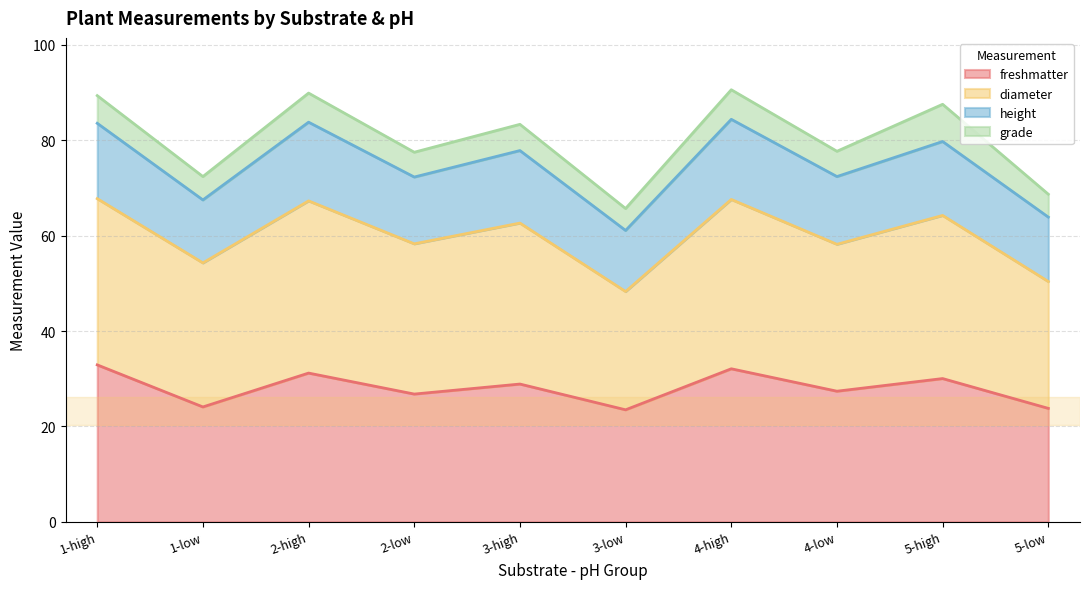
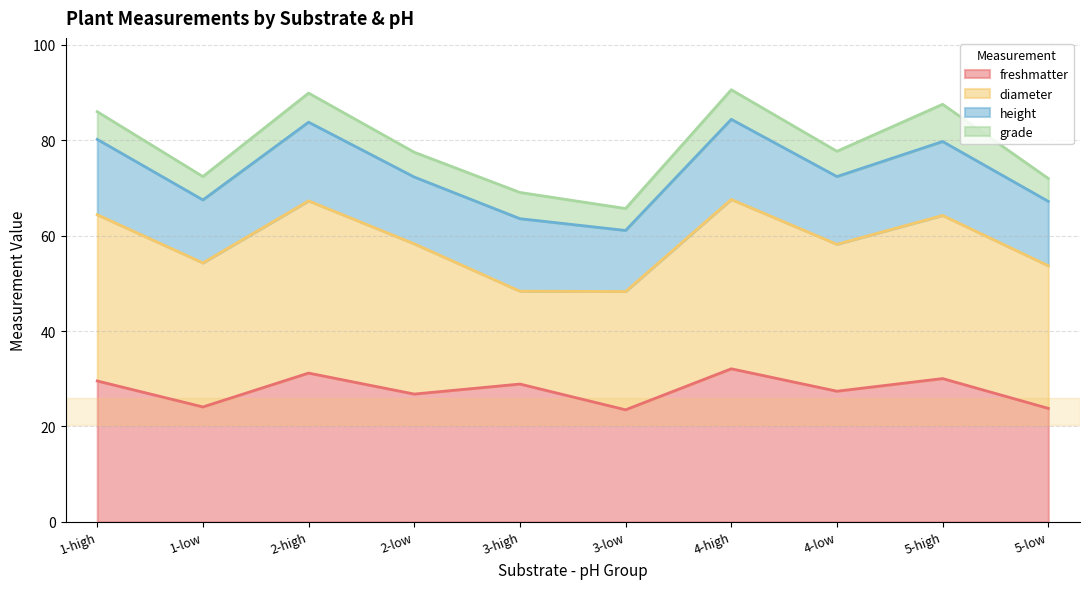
freshmatter, 1-high: 33 -> 30
diameter, 3-high: 34 -> 19
diameter, 5-low: 27 -> 30
